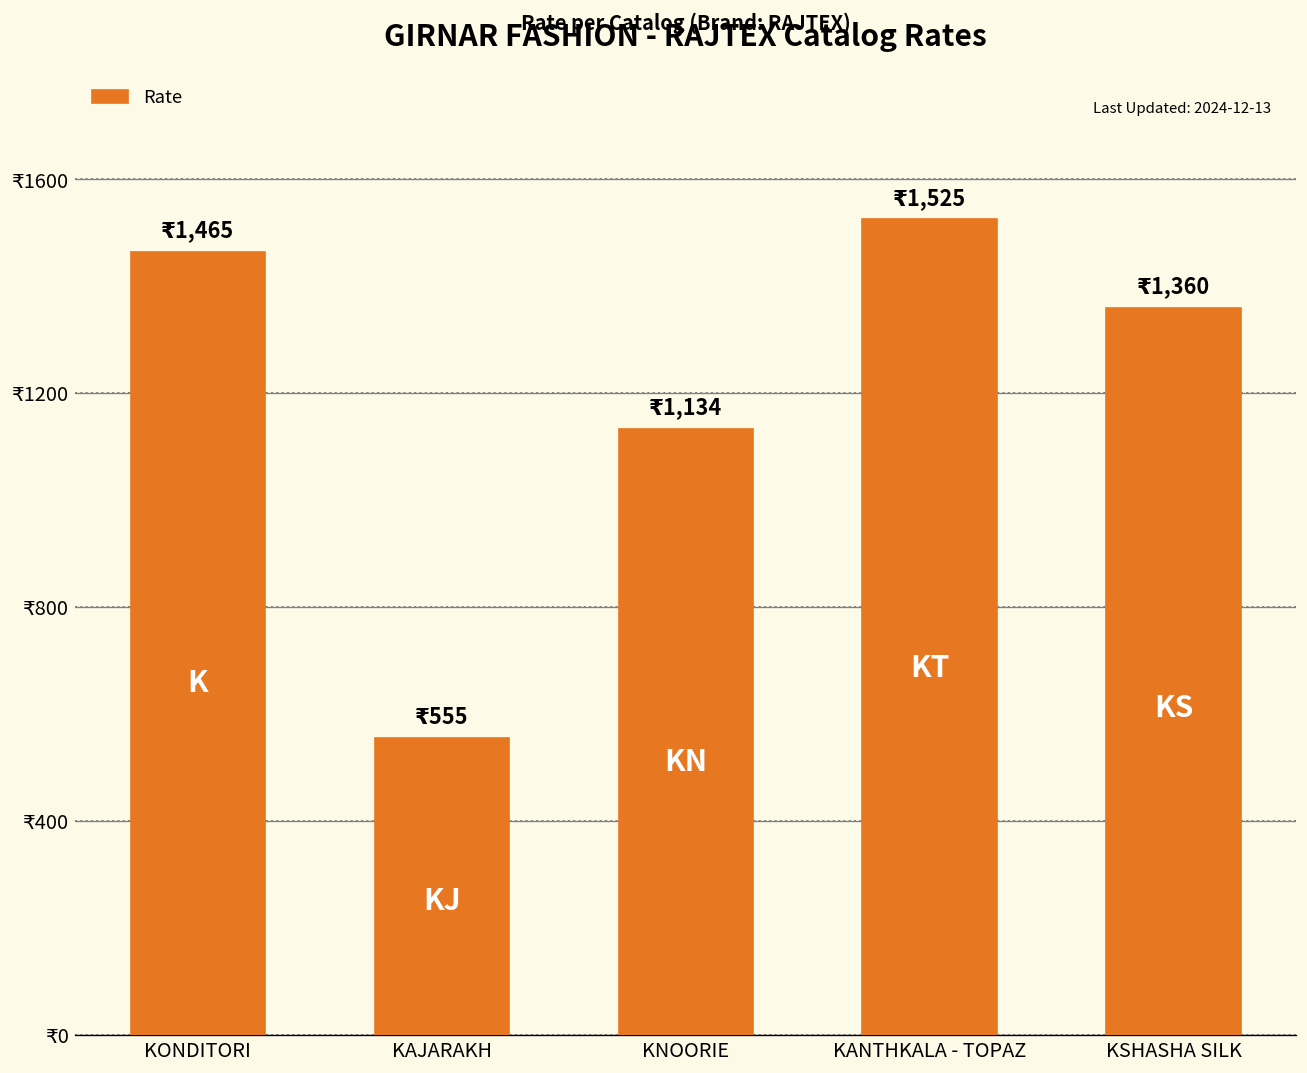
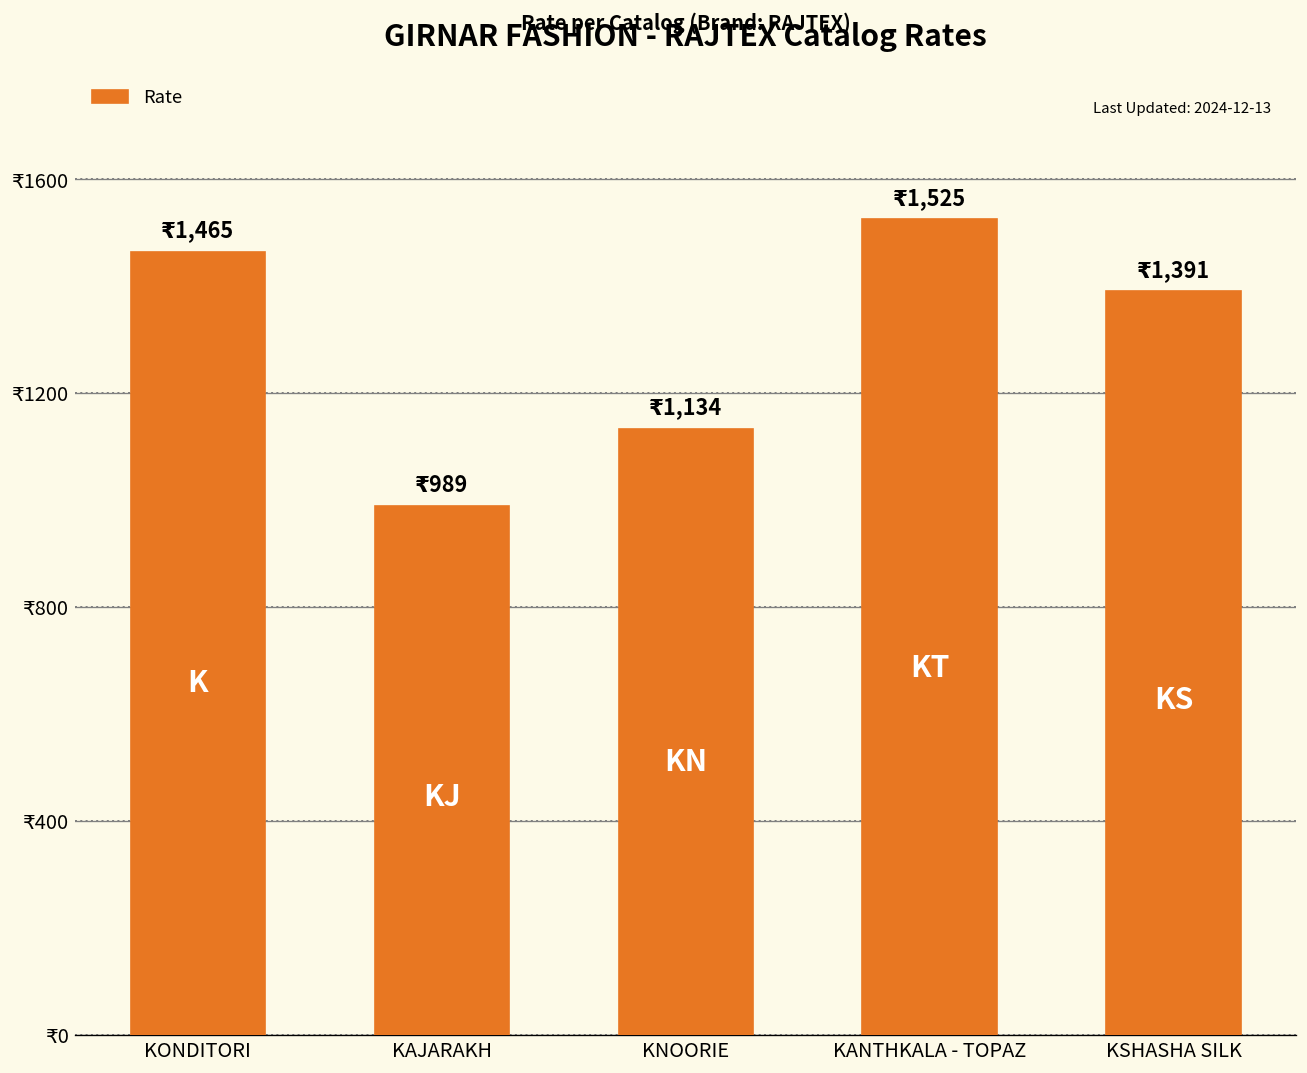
KAJARAKH: 555 -> 989
KSHASHA SILK: 1,360 -> 1,391
